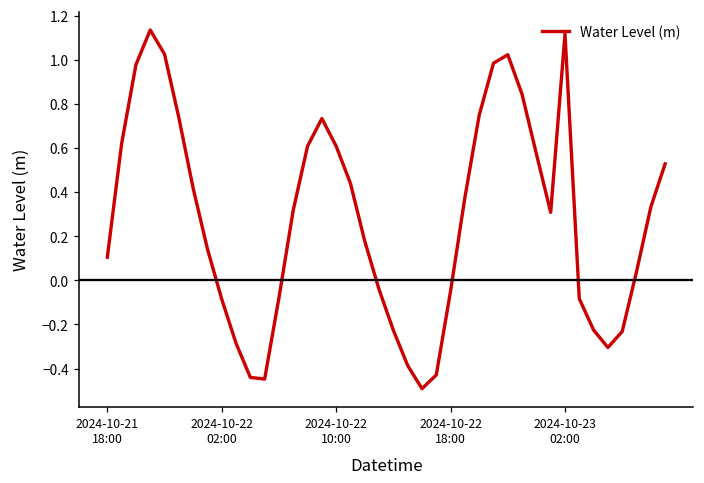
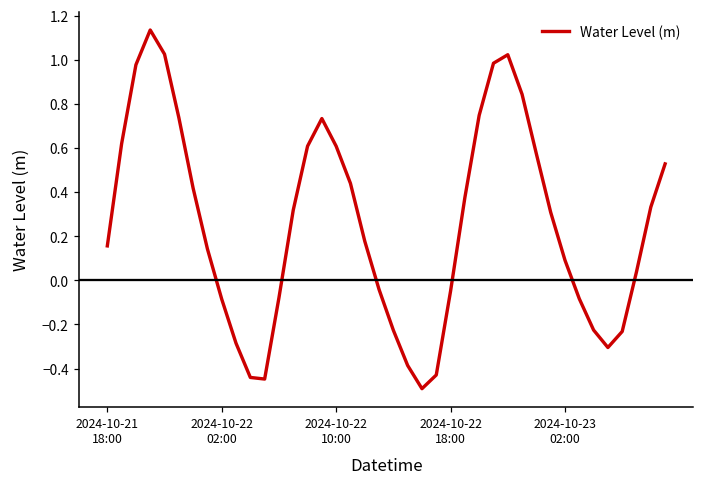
2024-10-21 18:00: 0.10 -> 0.16
2024-10-23 02:00: 1.12 -> 0.09
